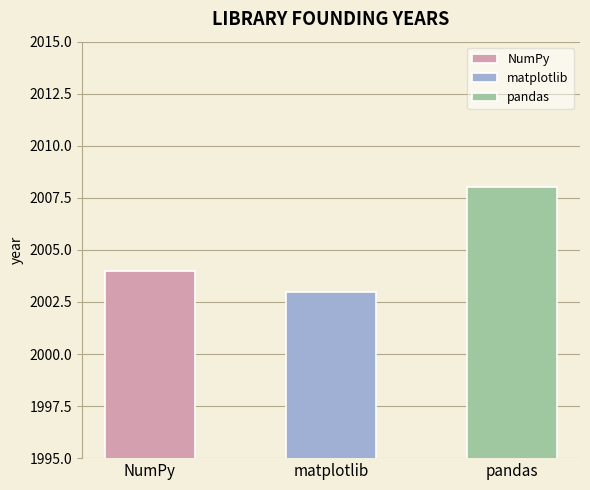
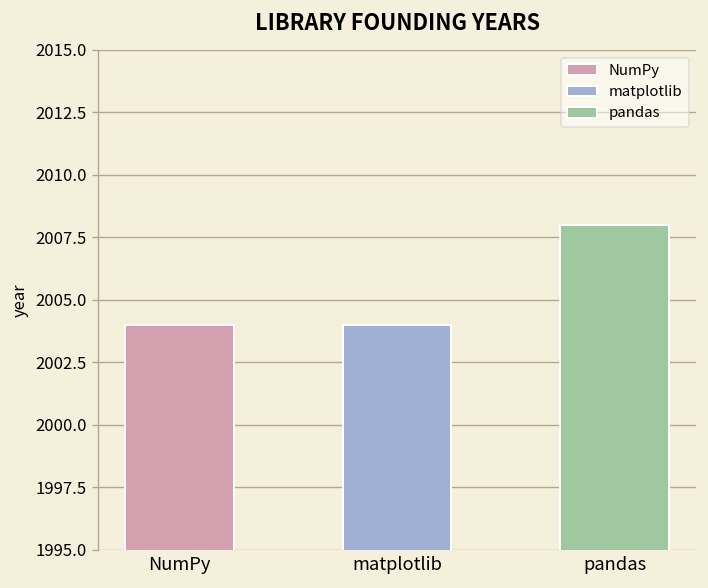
matplotlib: 2003 -> 2004
